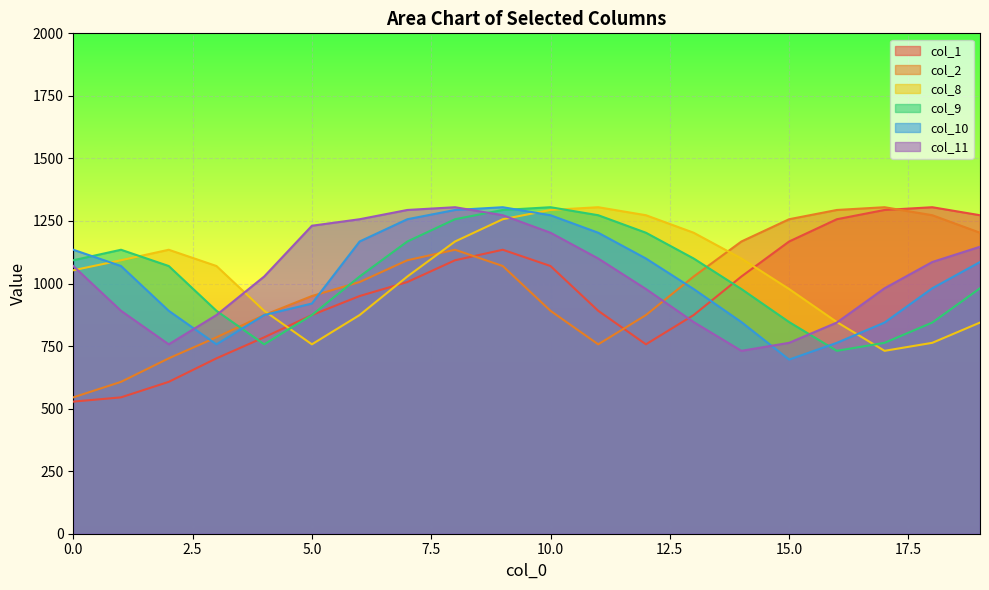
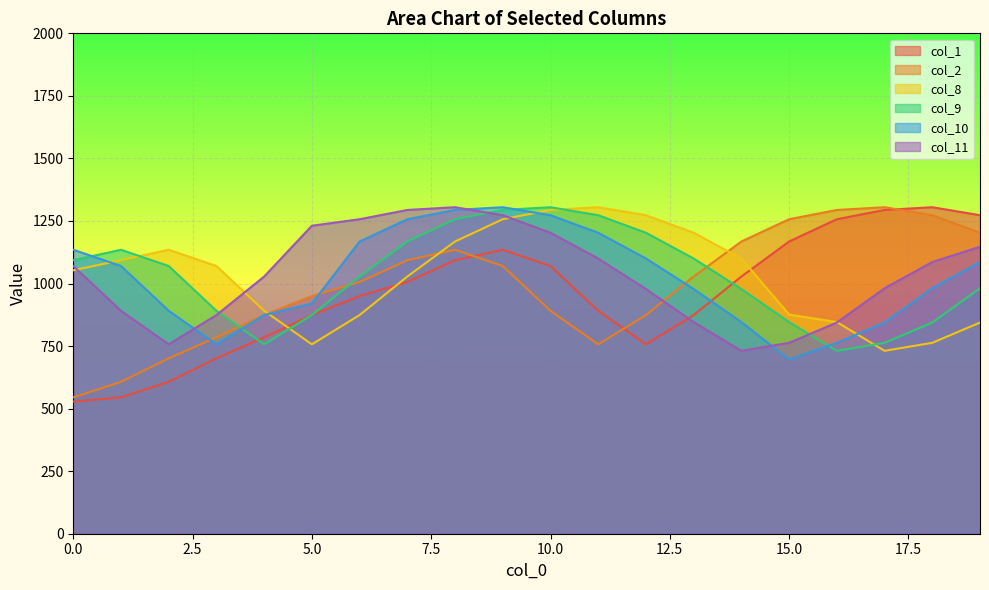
col_8, 15.0: 980 -> 880
